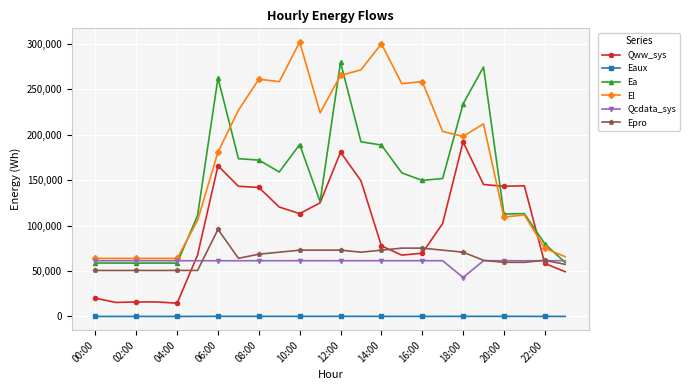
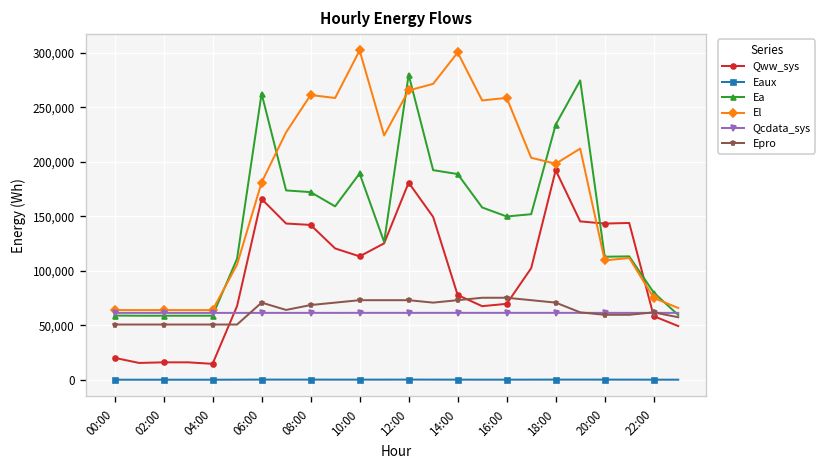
Epro, 06:00: 100,000 -> 70,000
Qcdata_sys, 18:00: 40,000 -> 60,000
